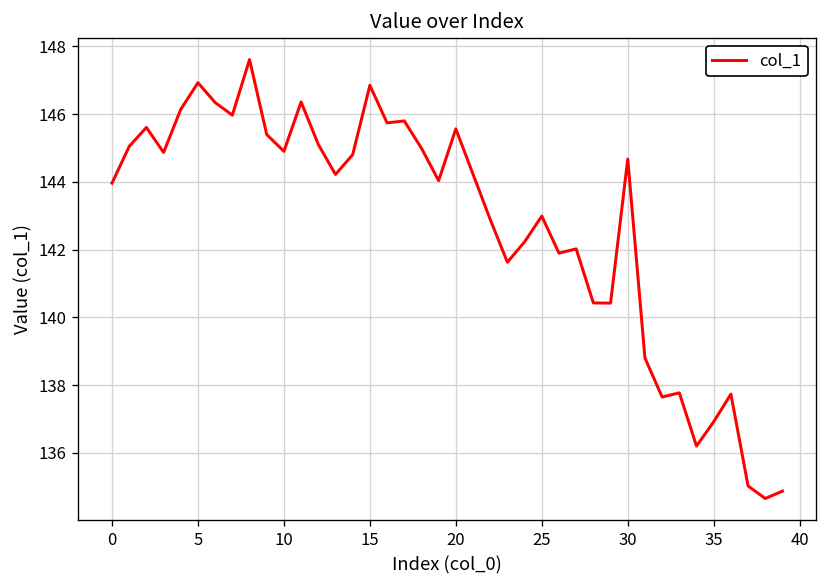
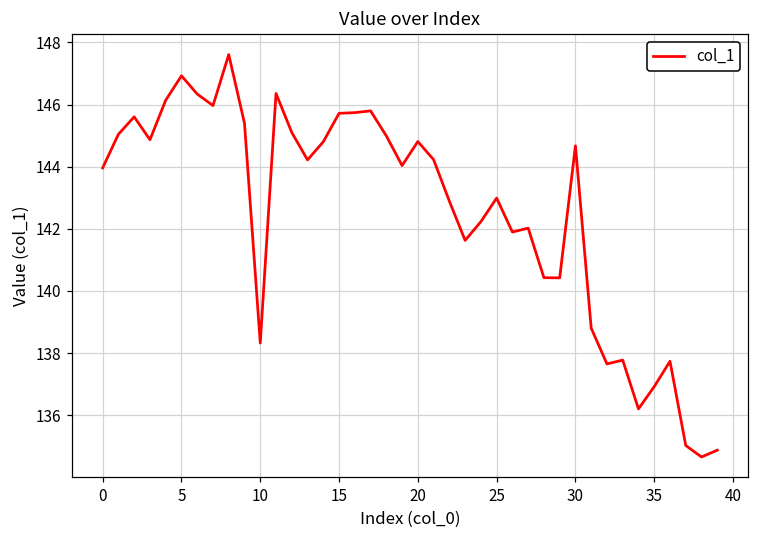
10: 144.9 -> 138.3
15: 146.8 -> 145.7
20: 145.6 -> 144.8
